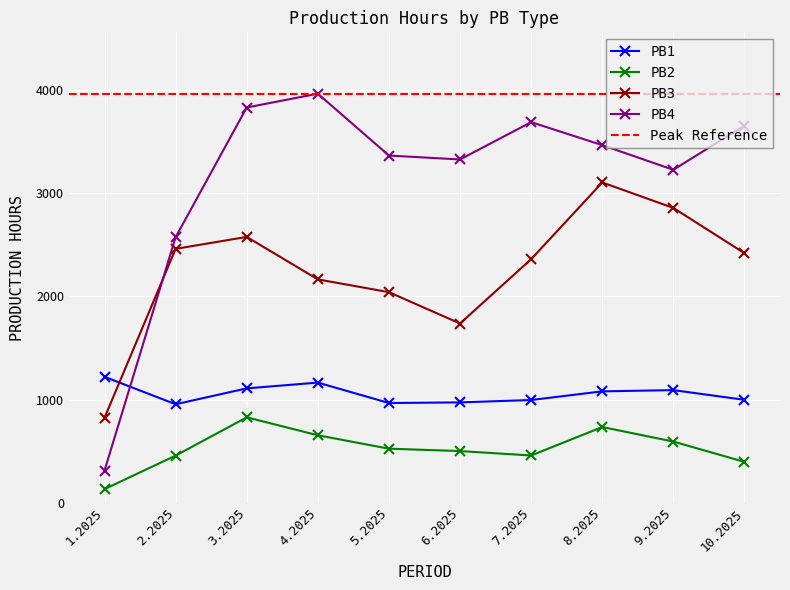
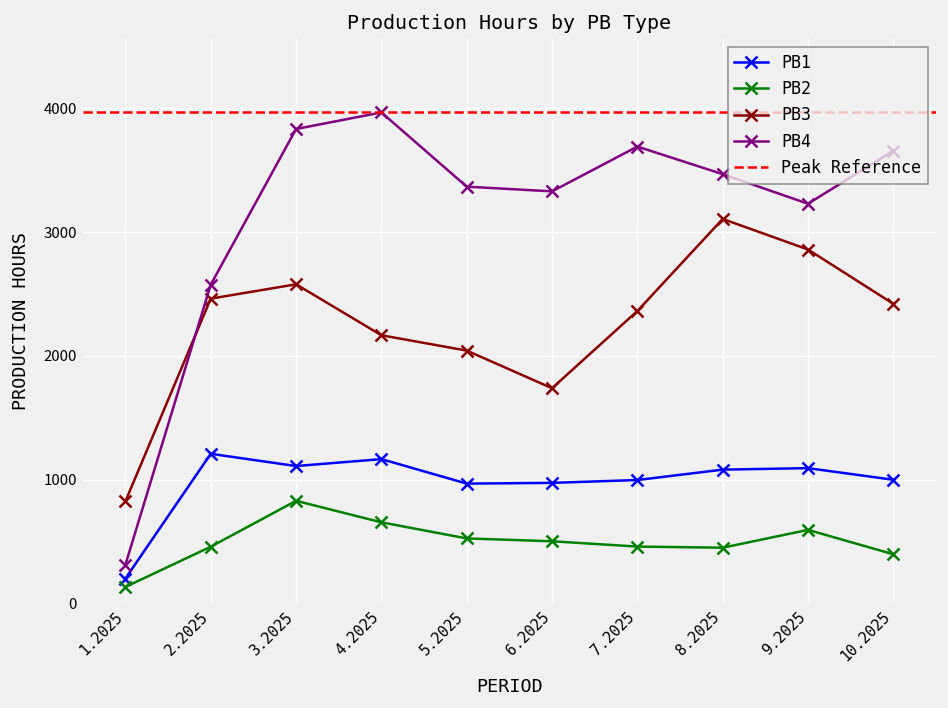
PB1, 1.2025: 1220 -> 200
PB1, 2.2025: 960 -> 1210
PB2, 8.2025: 730 -> 450
